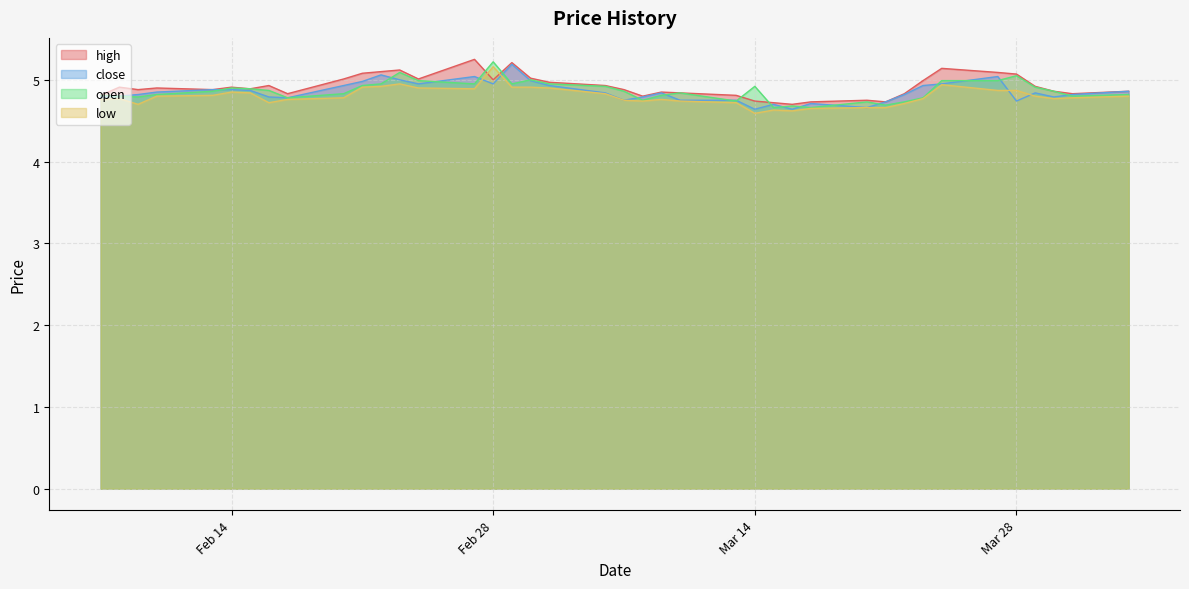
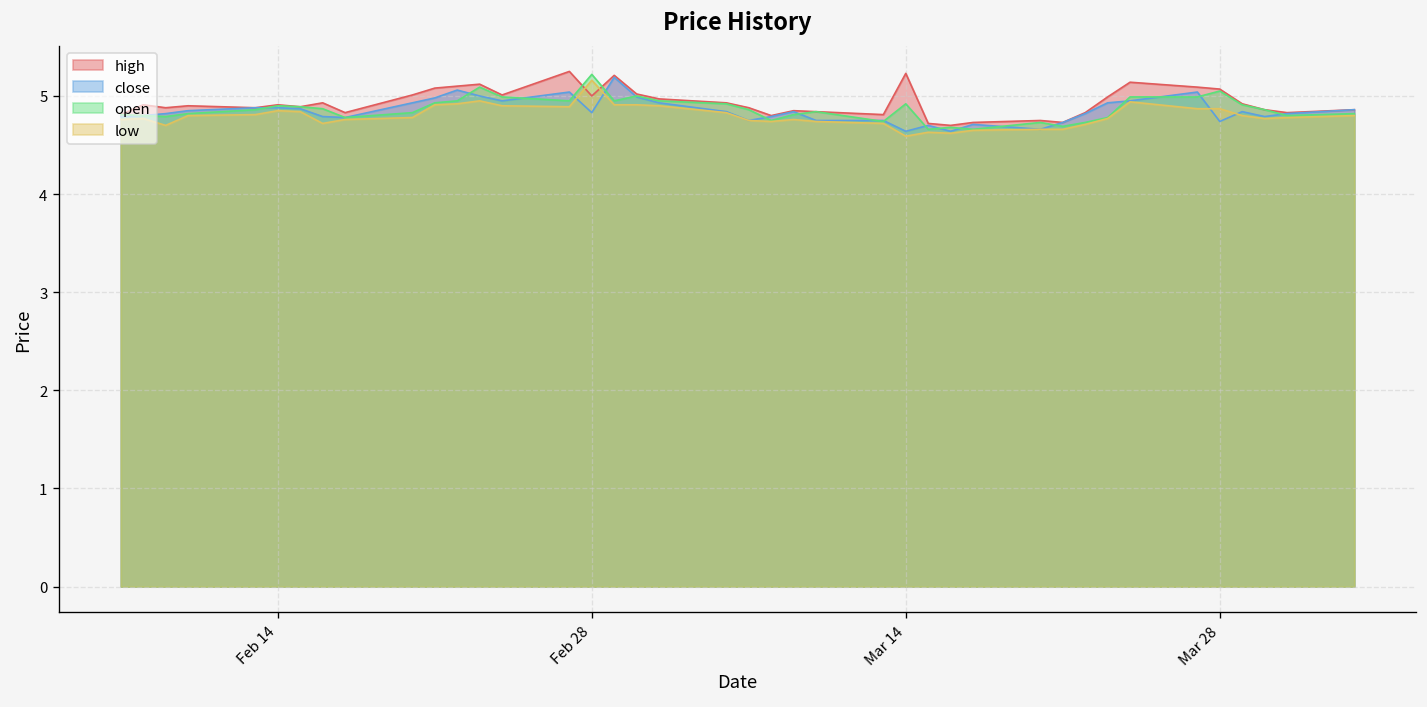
close, Feb 28: 5.0 -> 4.8
high, Mar 14: 4.7 -> 5.2
